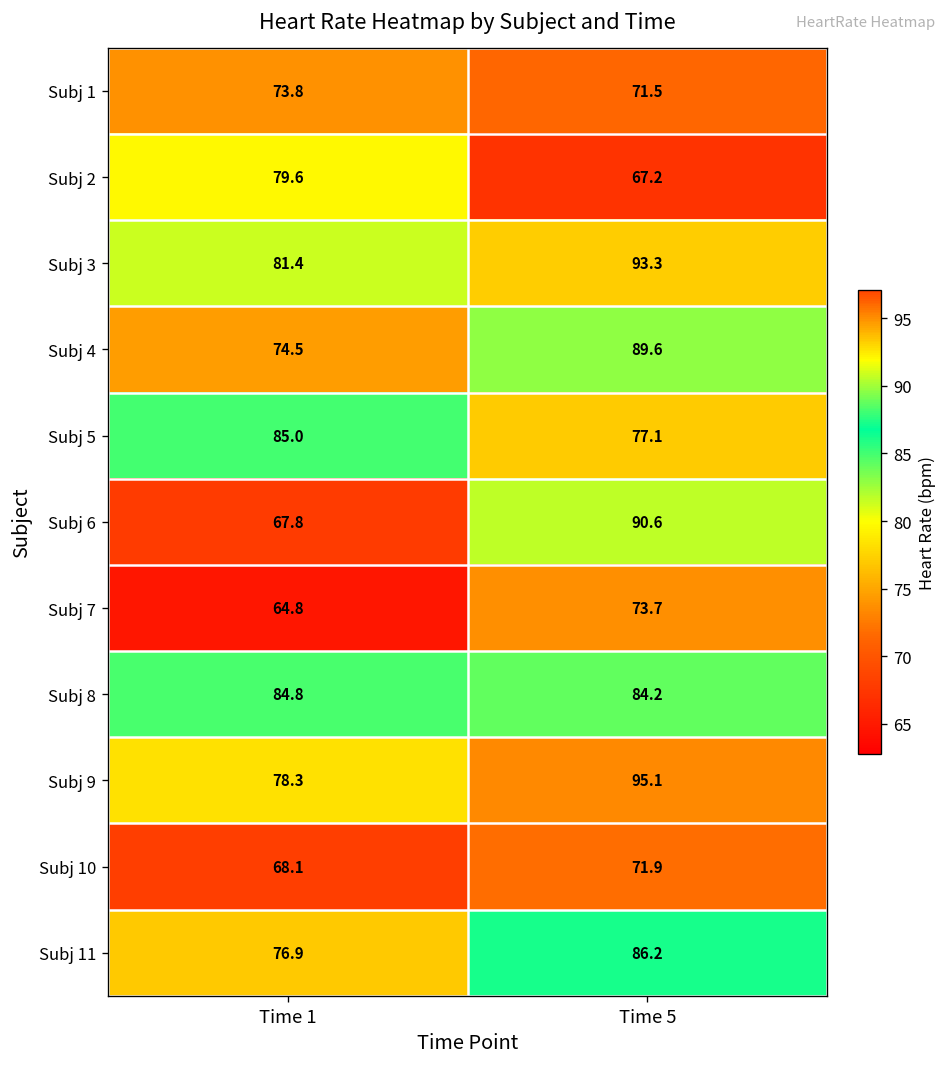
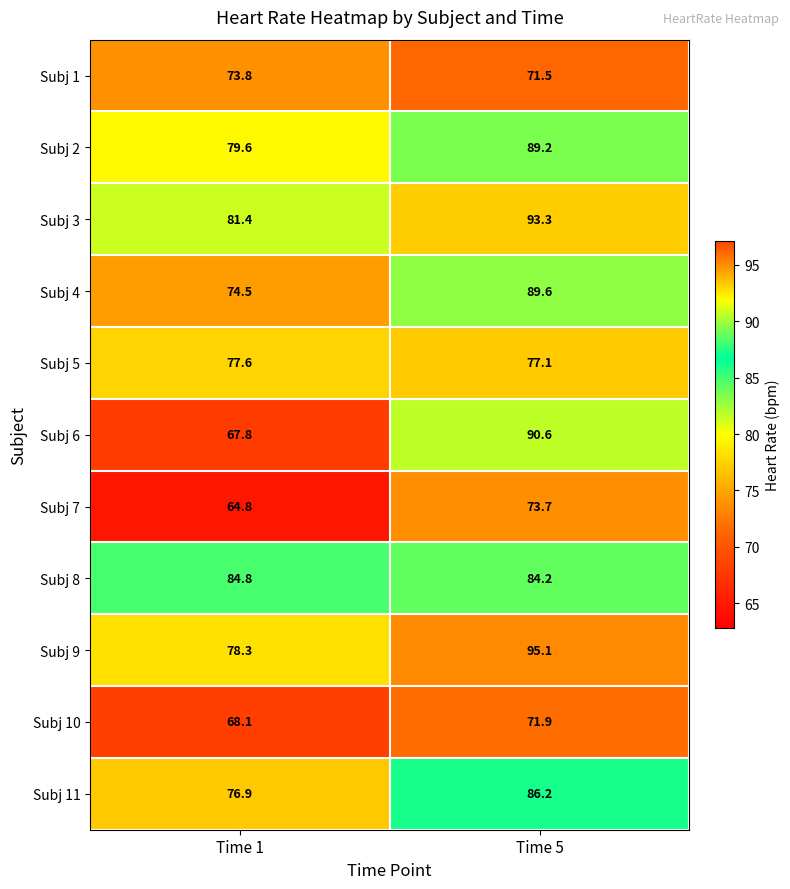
Subj 2, Time 5: 67.2 -> 89.2
Subj 5, Time 1: 85.0 -> 77.6
